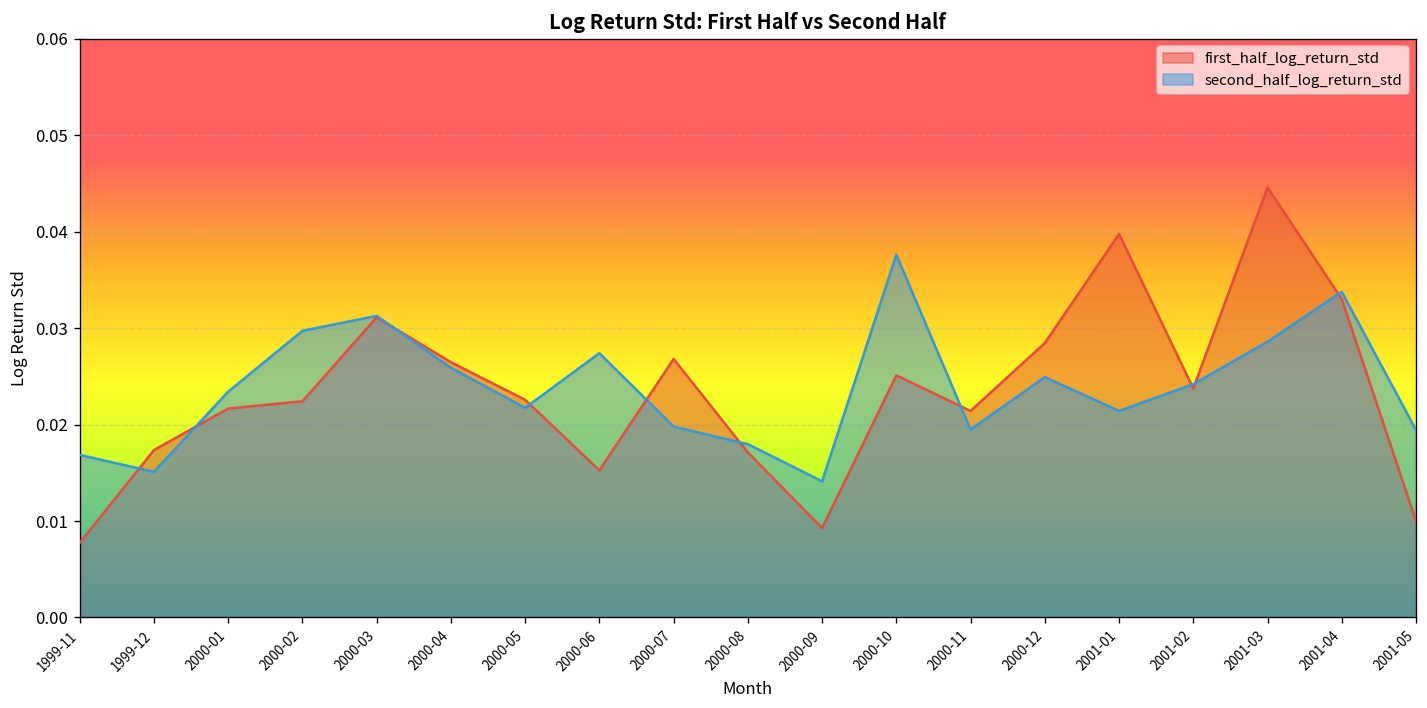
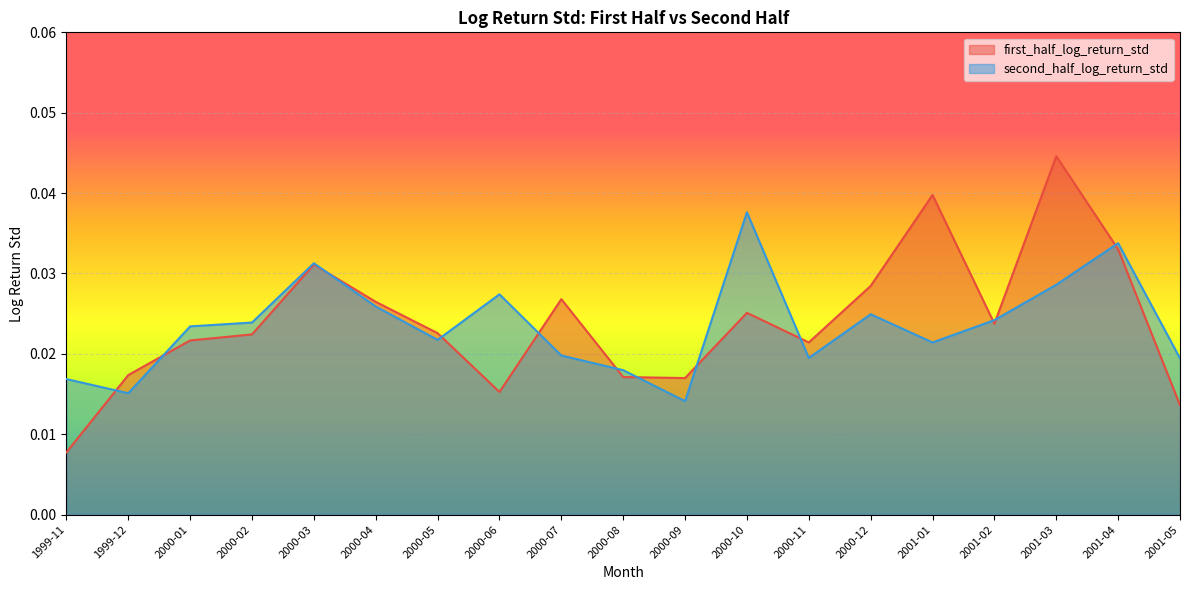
second_half_log_return_std, 2000-02: 0.030 -> 0.024
first_half_log_return_std, 2000-09: 0.009 -> 0.017
first_half_log_return_std, 2001-05: 0.010 -> 0.014
